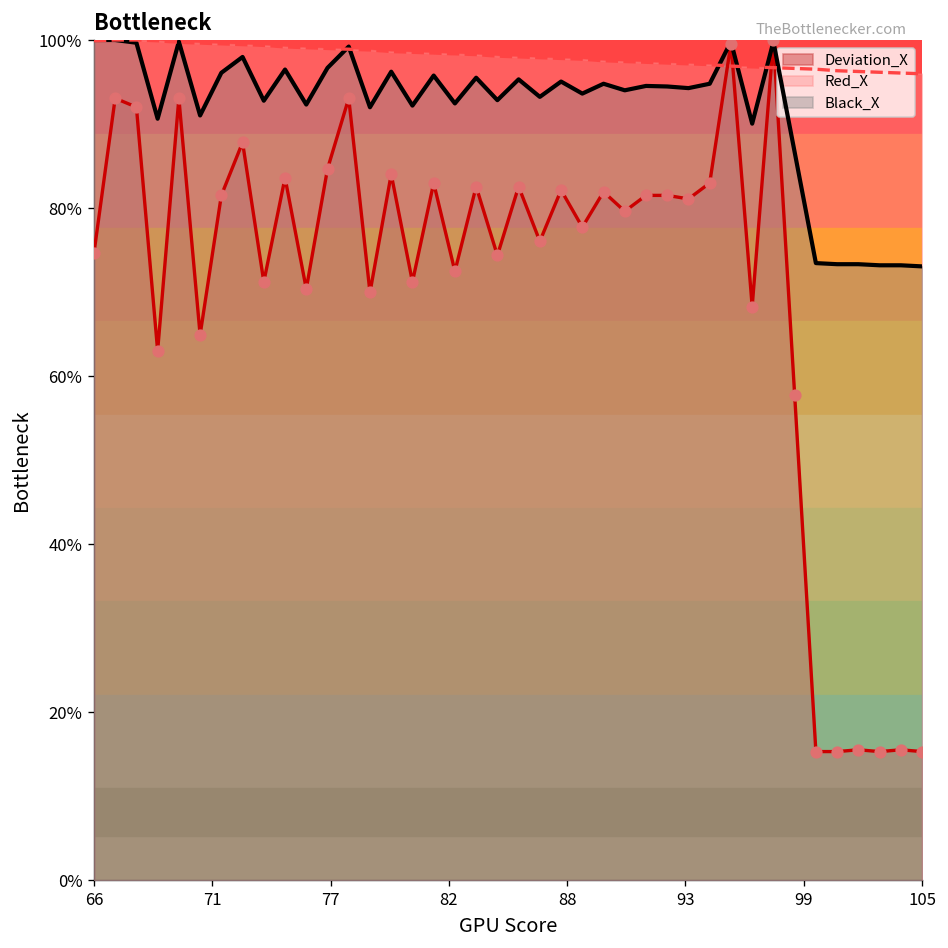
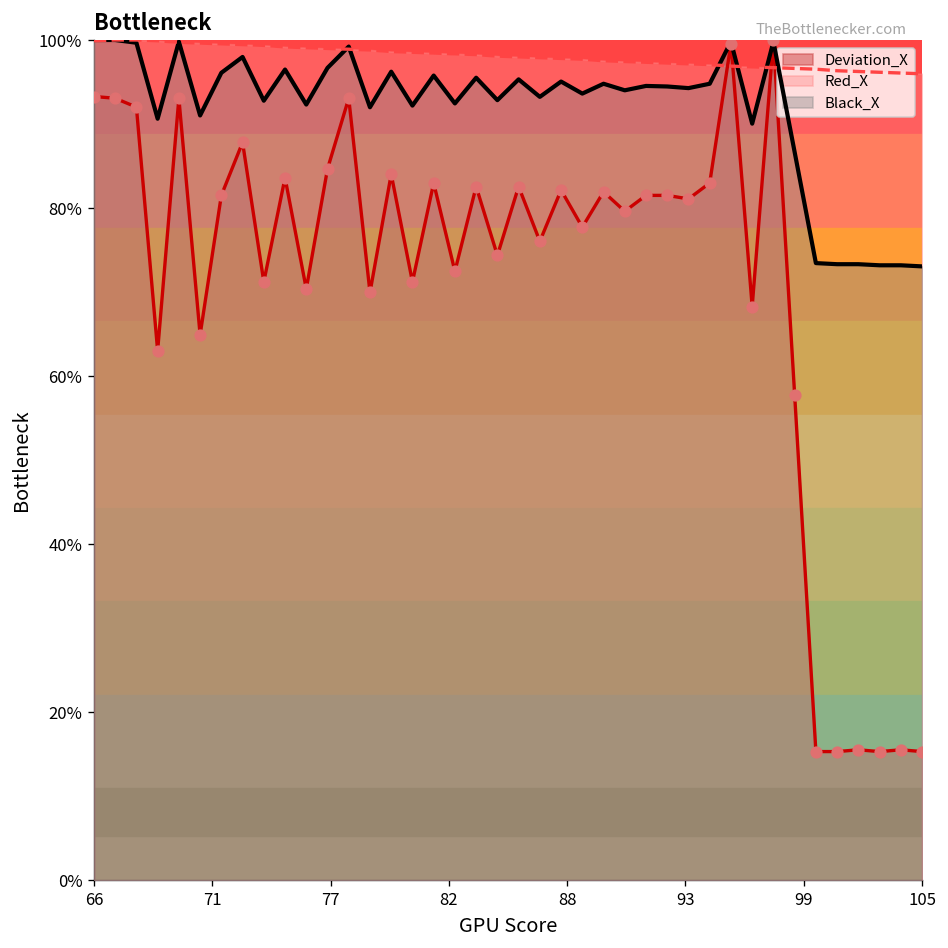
Deviation_X, 66: 75% -> 93%
